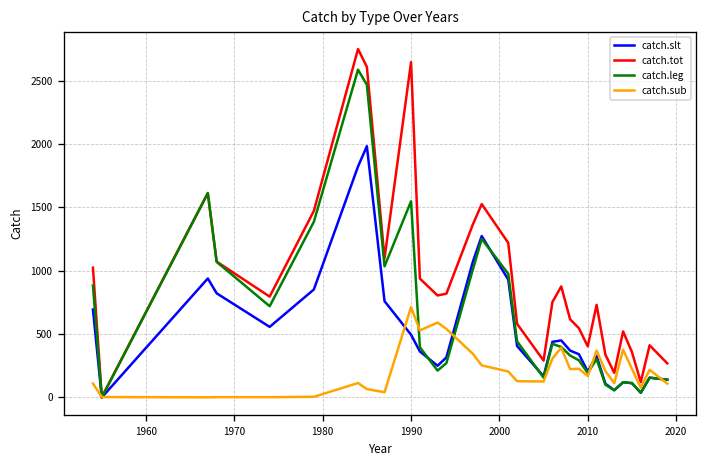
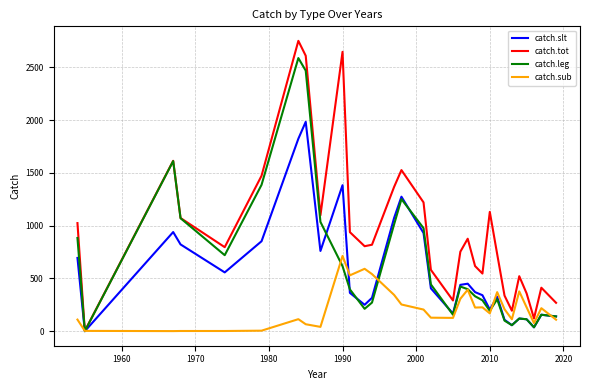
catch.slt, 1990: 500 -> 1380
catch.leg, 1990: 1550 -> 620
catch.tot, 2010: 400 -> 1130
